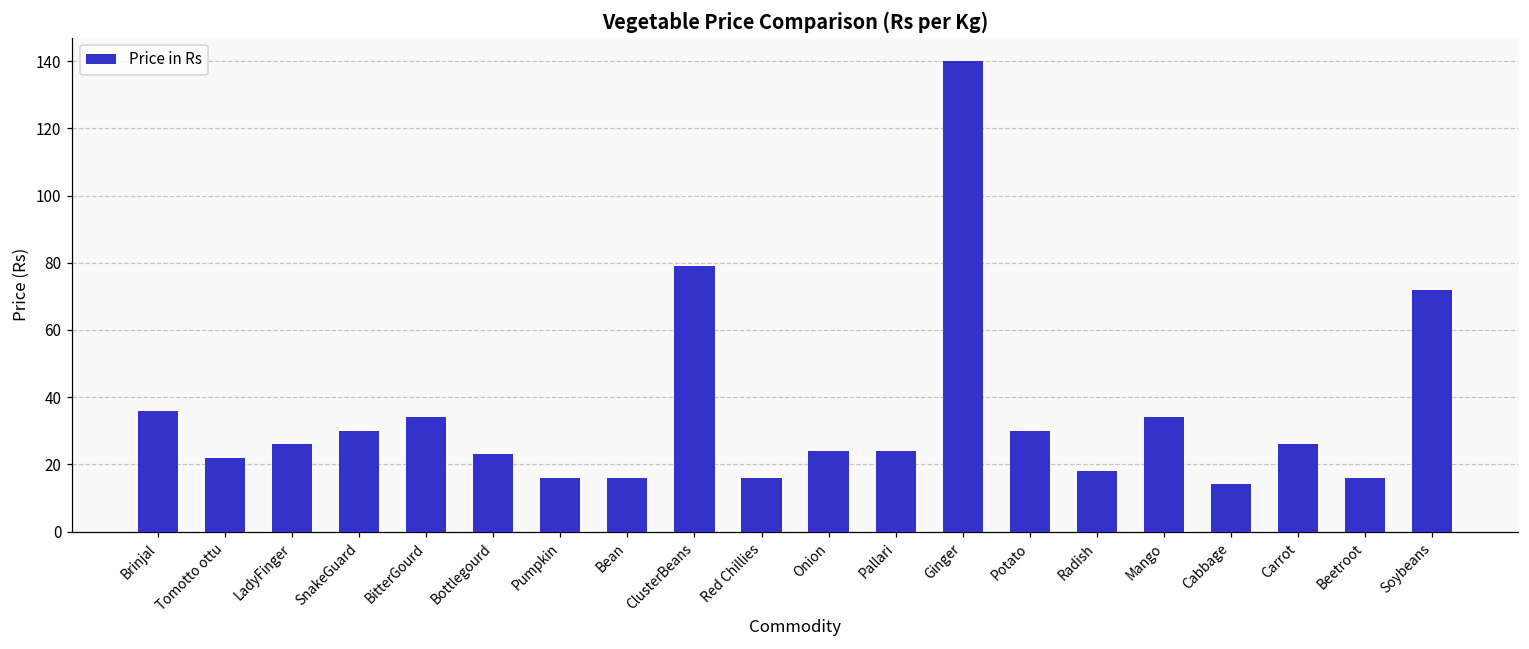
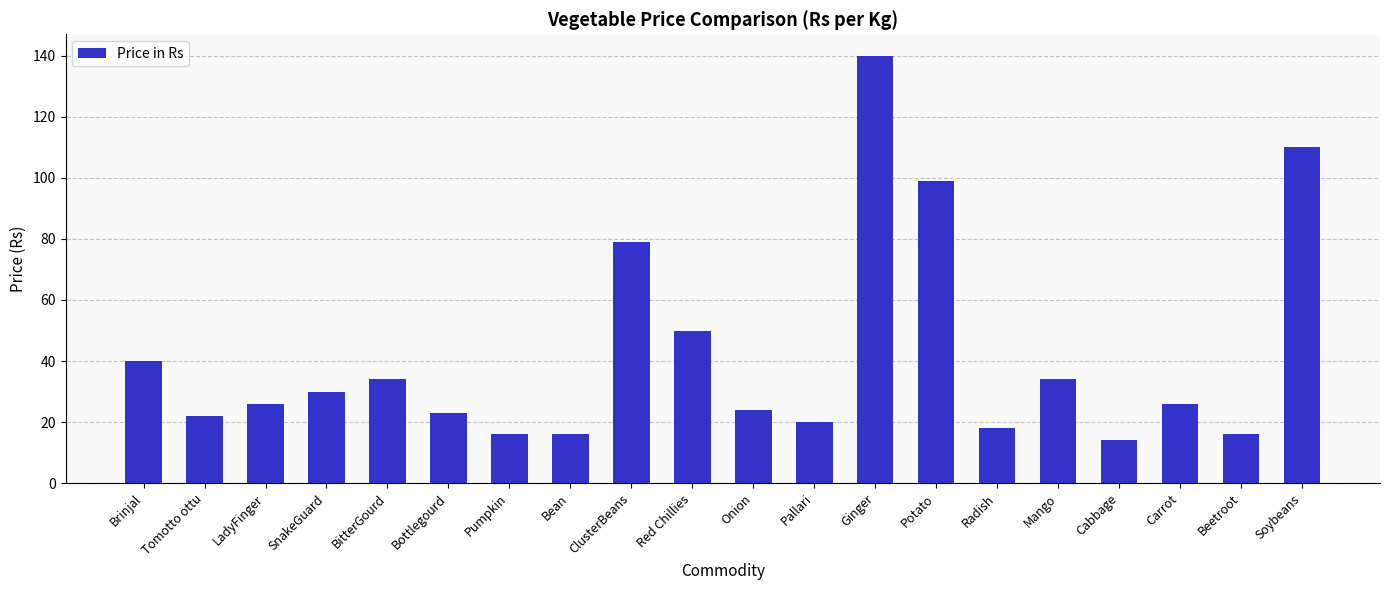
Brinjal: 36 -> 40
Red Chillies: 16 -> 50
Pallari: 24 -> 20
Potato: 30 -> 99
Soybeans: 72 -> 110
